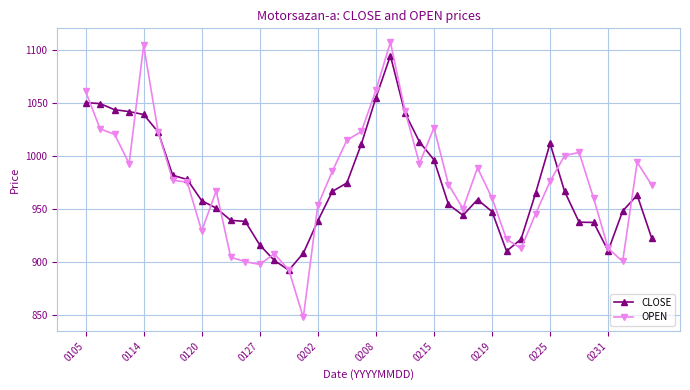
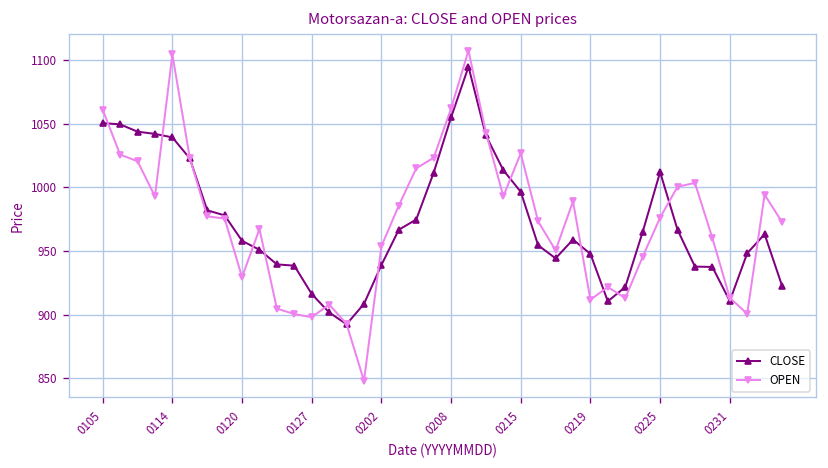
OPEN, 0219: 961 -> 912
